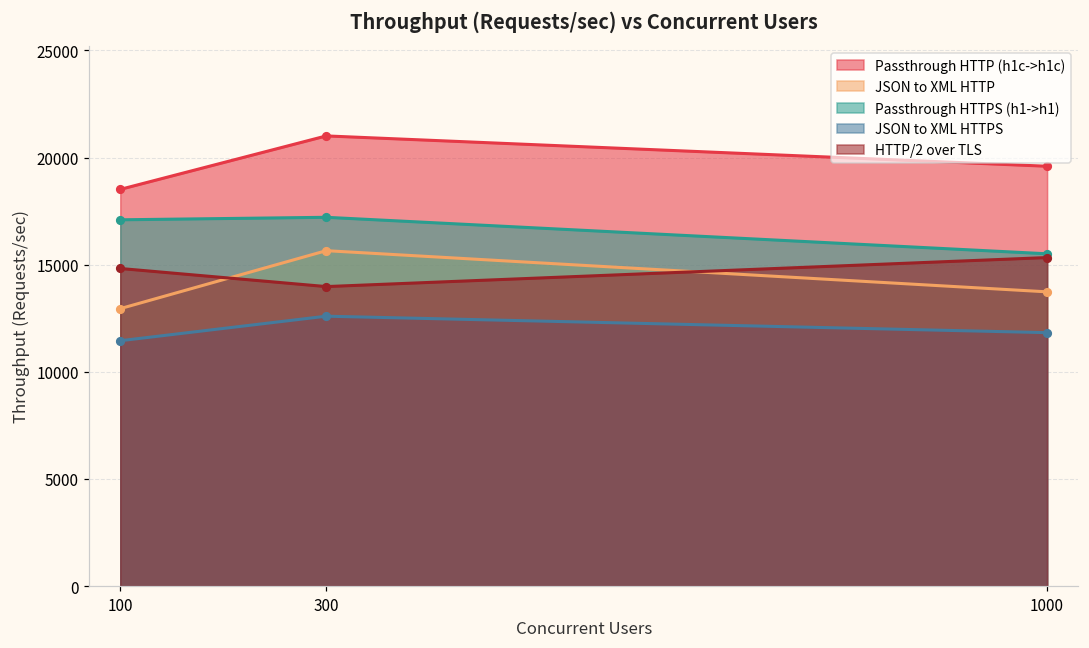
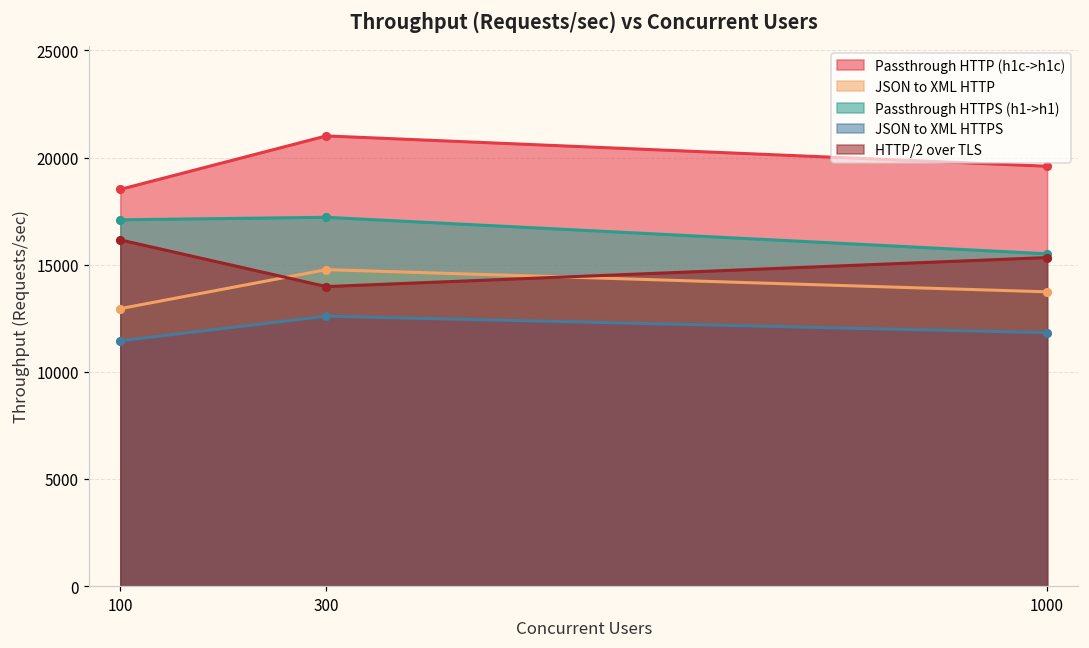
HTTP/2 over TLS, 100: 14800 -> 16200
JSON to XML HTTP, 300: 15700 -> 14800
